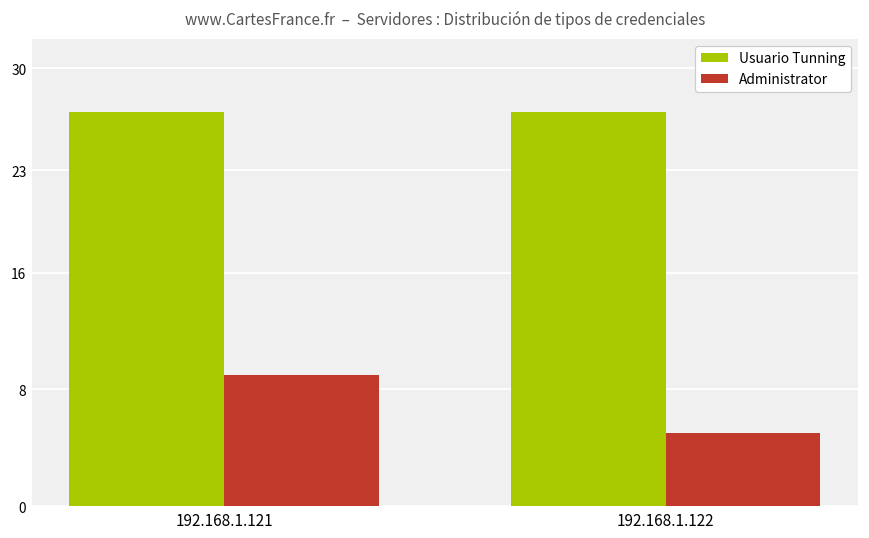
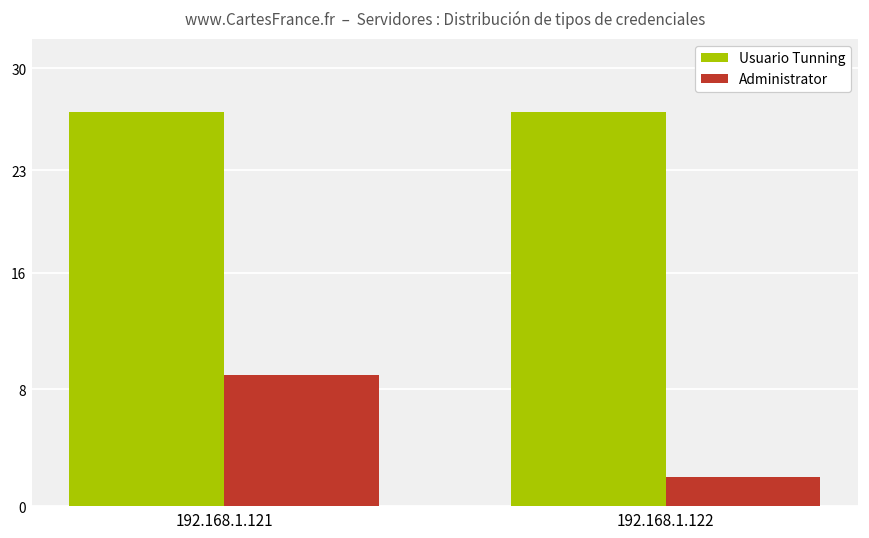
Administrator, 192.168.1.122: 5 -> 2
